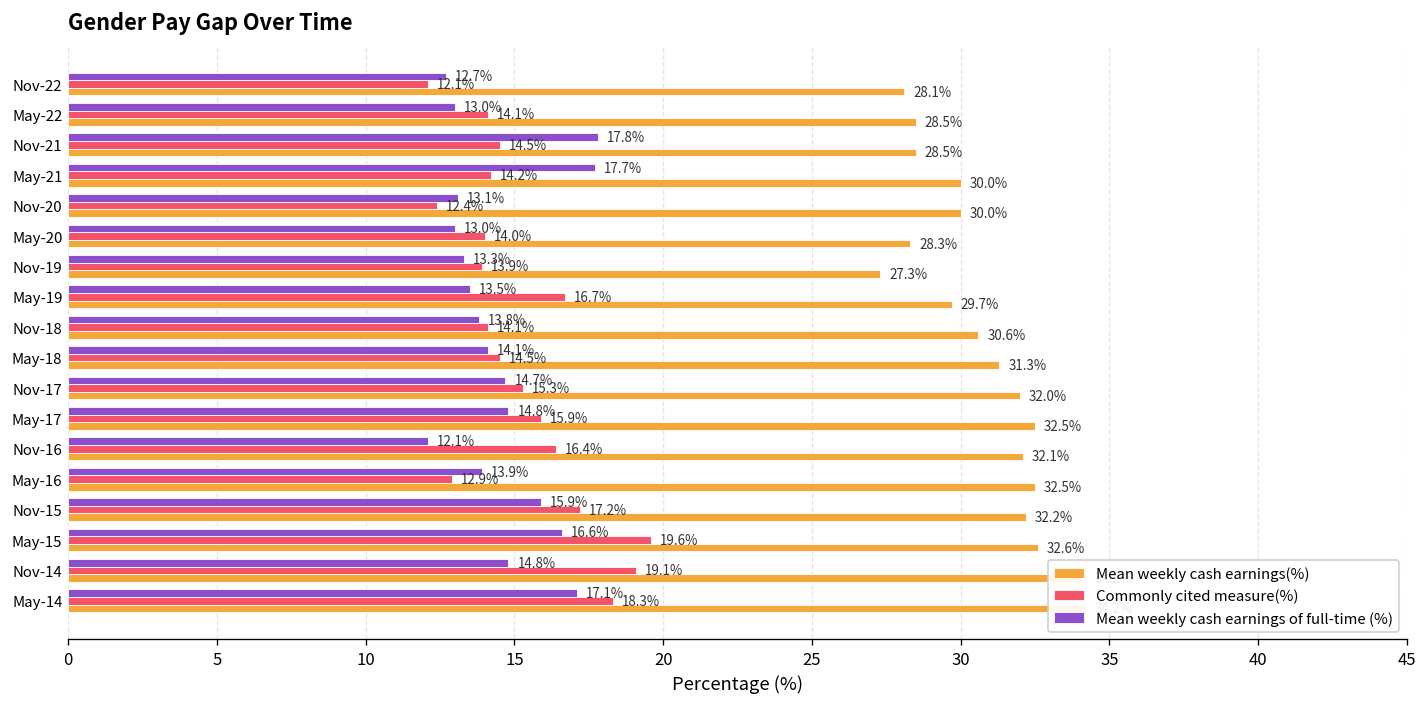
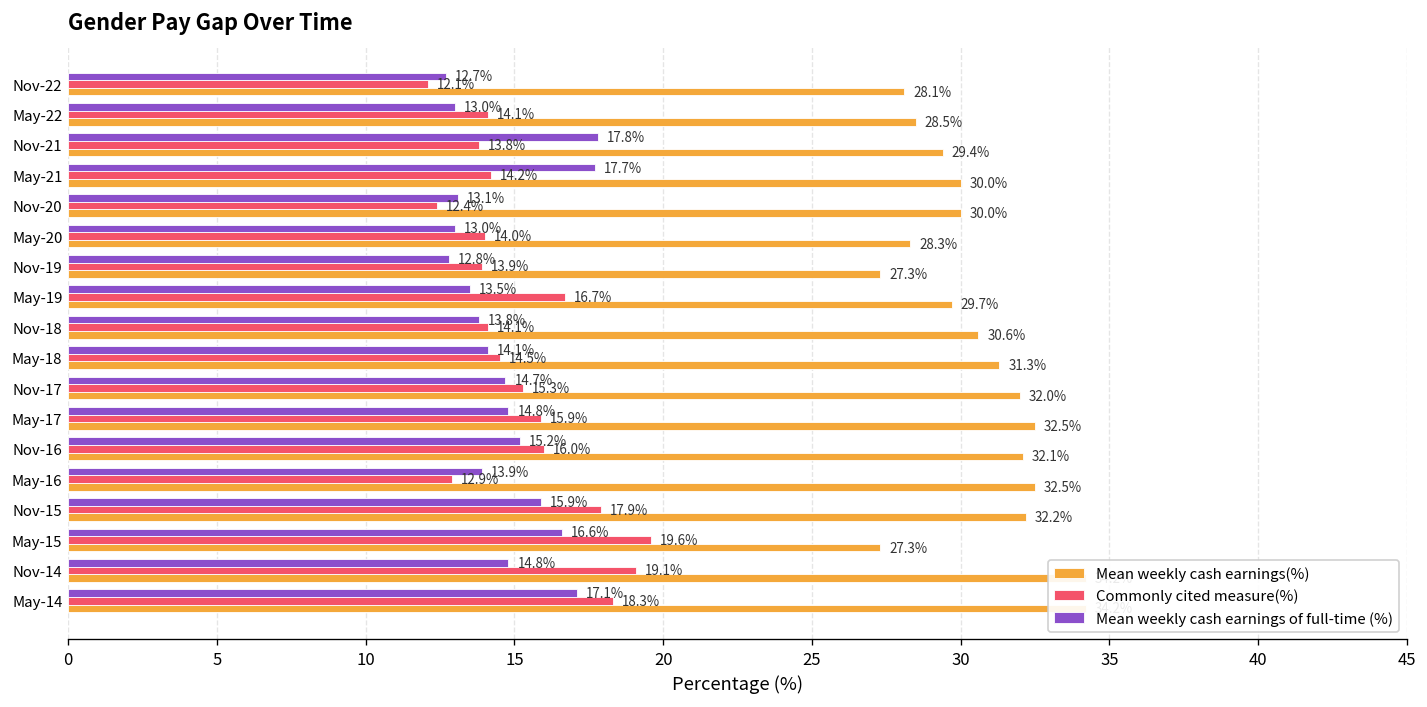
Commonly cited measure(%), Nov-21: 14.5% -> 13.8%
Mean weekly cash earnings(%), Nov-21: 28.5% -> 29.4%
Mean weekly cash earnings of full-time (%), Nov-19: 13.3% -> 12.8%
Mean weekly cash earnings of full-time (%), Nov-16: 12.1% -> 15.2%
Commonly cited measure(%), Nov-16: 16.4% -> 16.0%
Commonly cited measure(%), Nov-15: 17.2% -> 17.9%
Mean weekly cash earnings(%), May-15: 32.6% -> 27.3%
